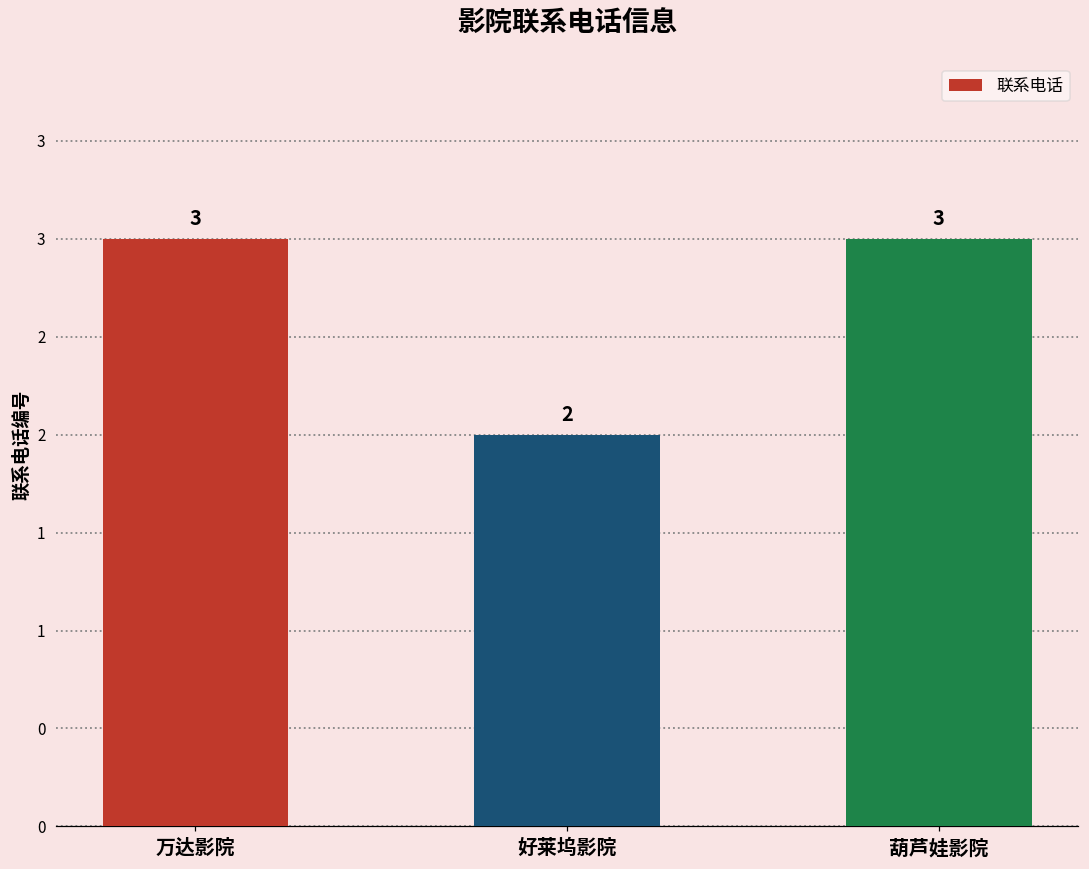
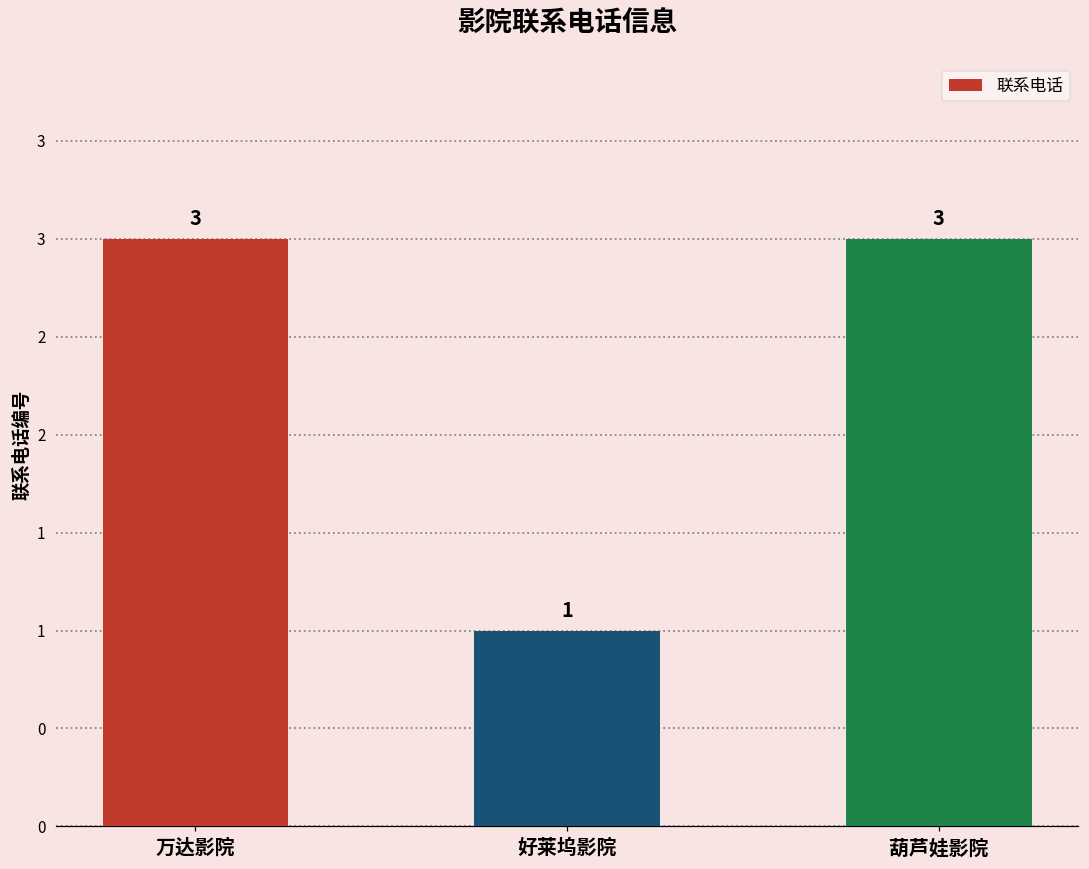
好莱坞影院: 2 -> 1
